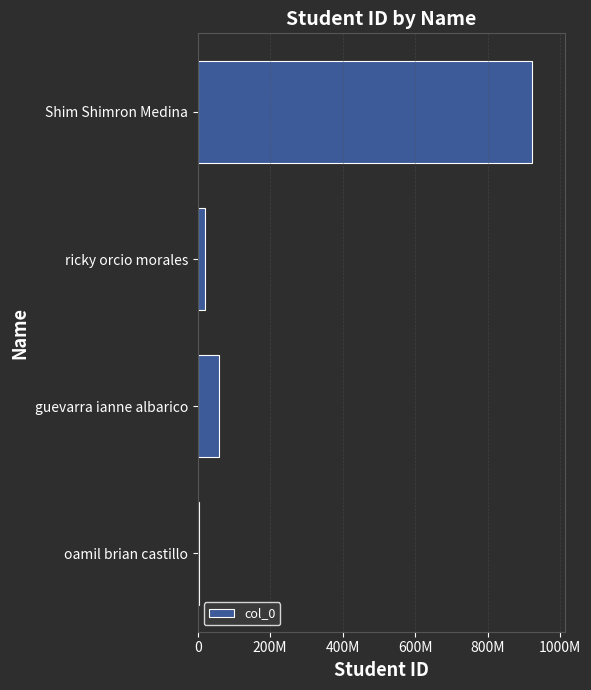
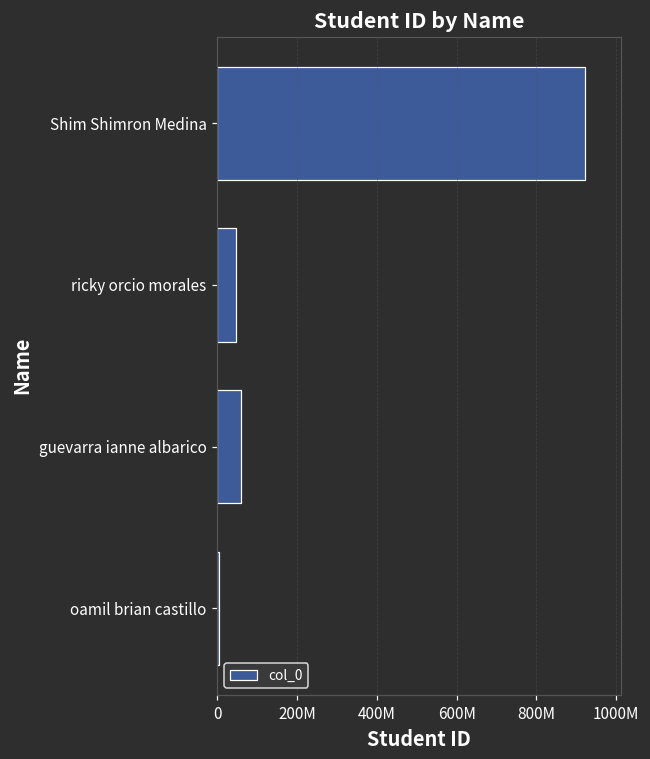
ricky orcio morales: 20000000 -> 50000000
